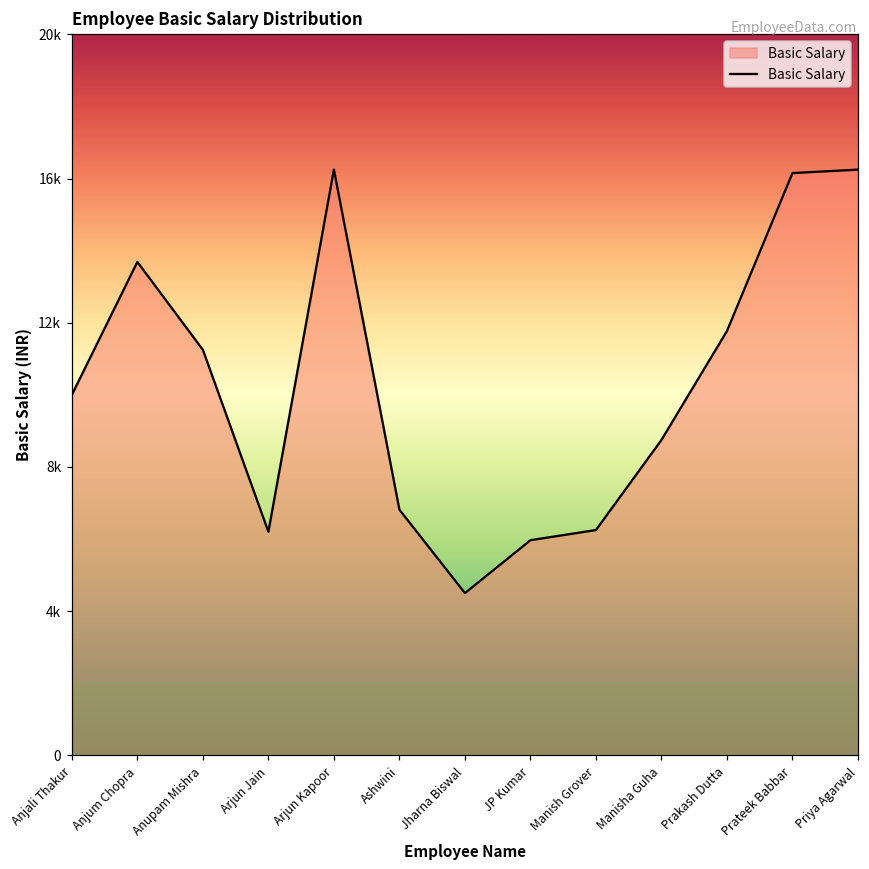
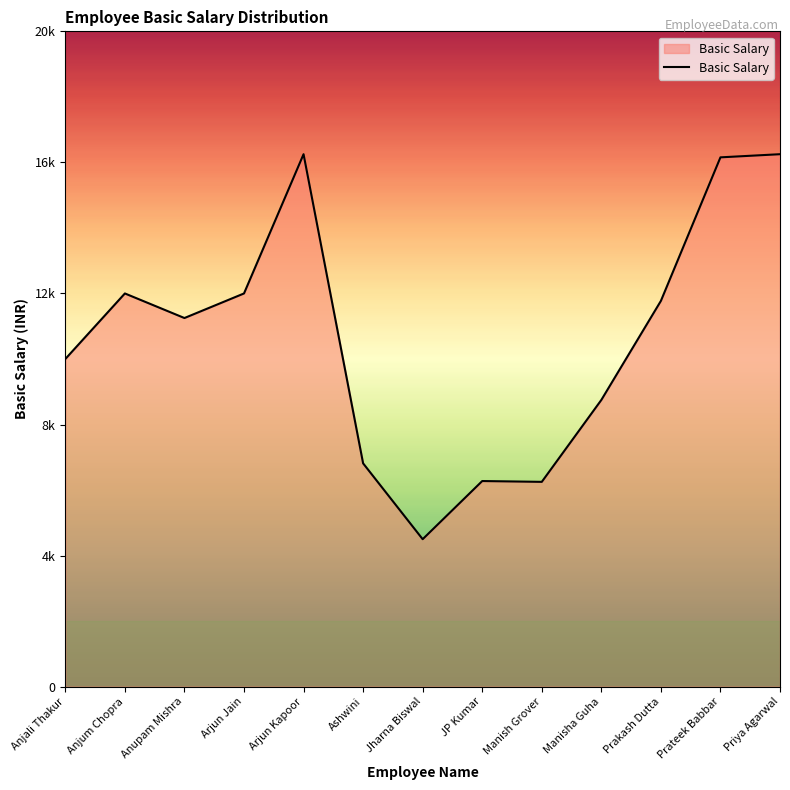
Anjum Chopra: 13700 -> 12000
Arjun Jain: 6200 -> 12000
JP Kumar: 6000 -> 6300
